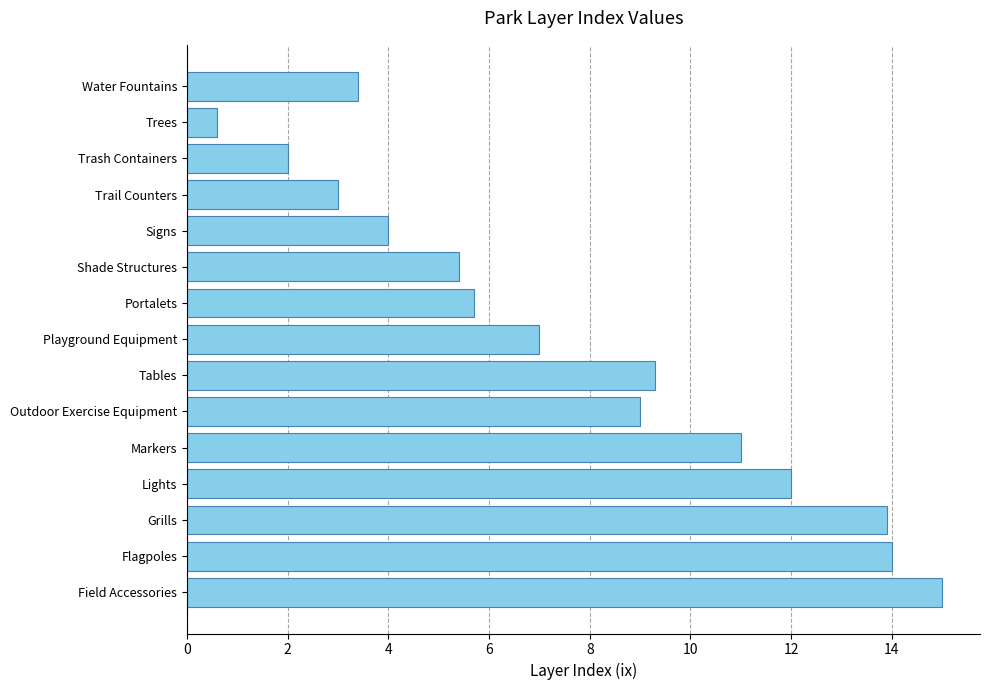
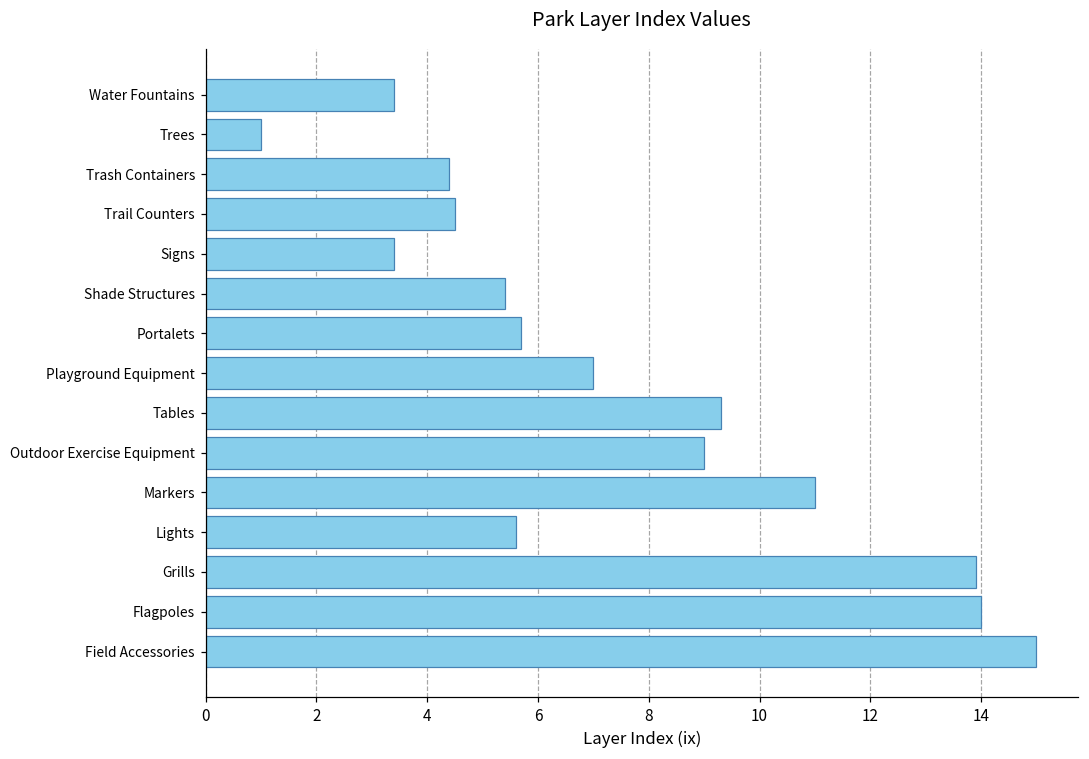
Trees: 0.6 -> 1.0
Trash Containers: 2.0 -> 4.4
Trail Counters: 3.0 -> 4.5
Signs: 4.0 -> 3.4
Lights: 12.0 -> 5.6
